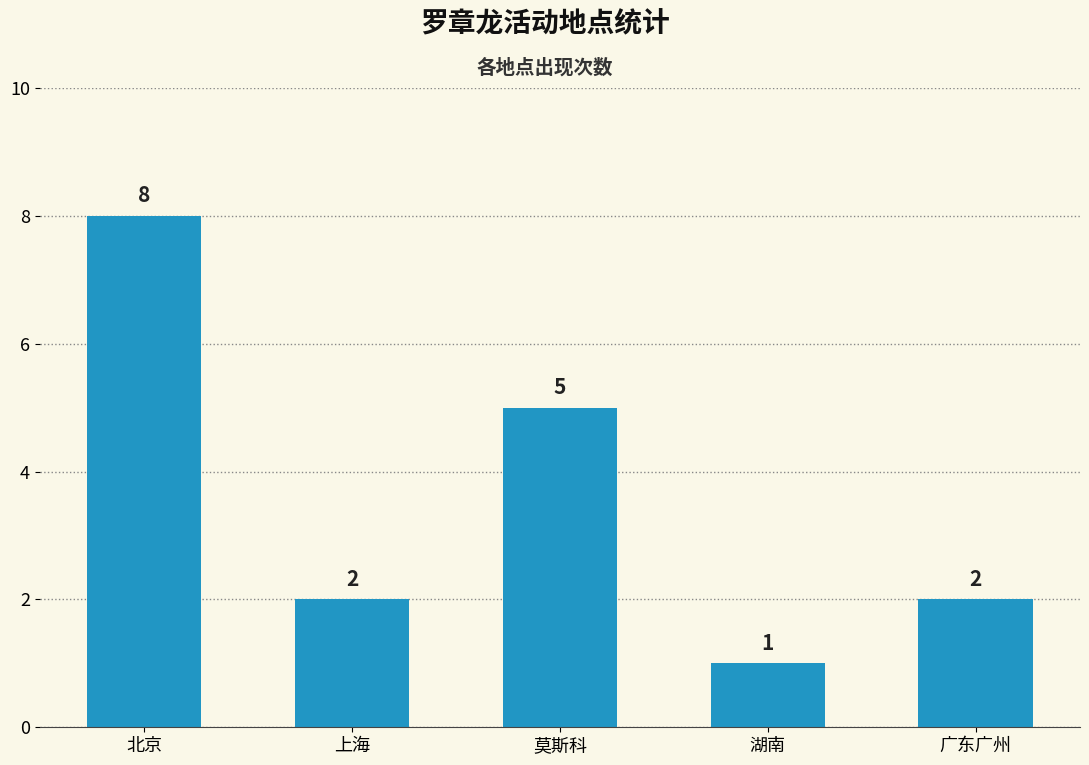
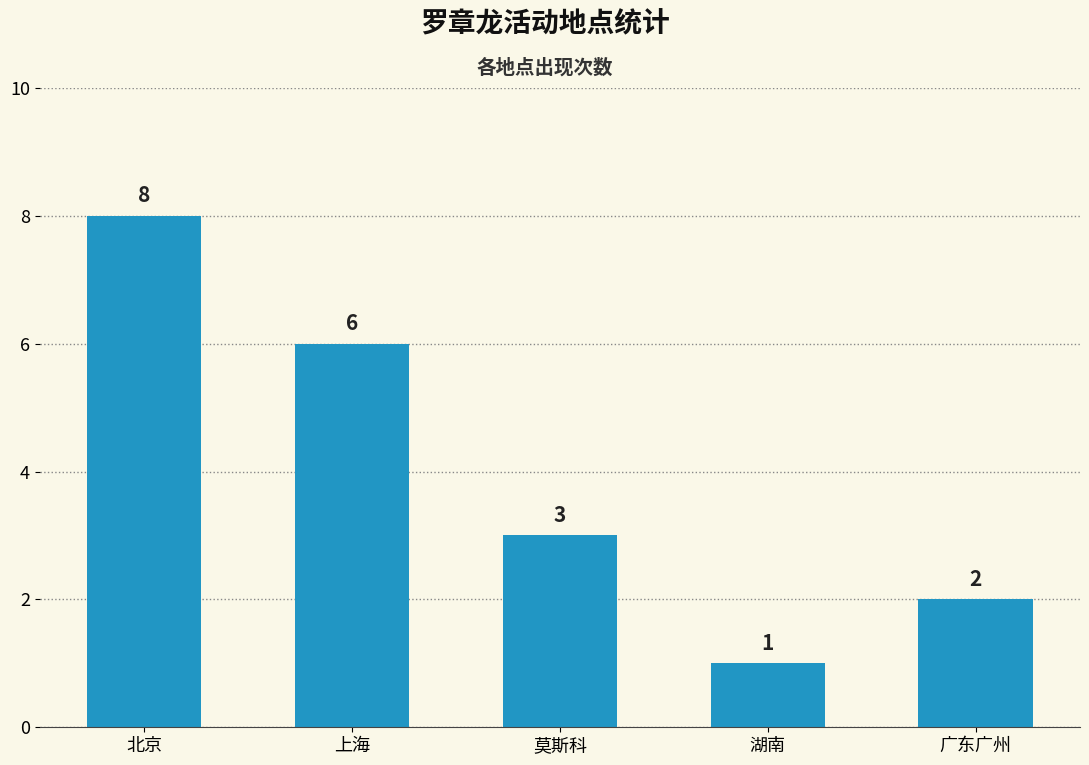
上海: 2 -> 6
莫斯科: 5 -> 3
